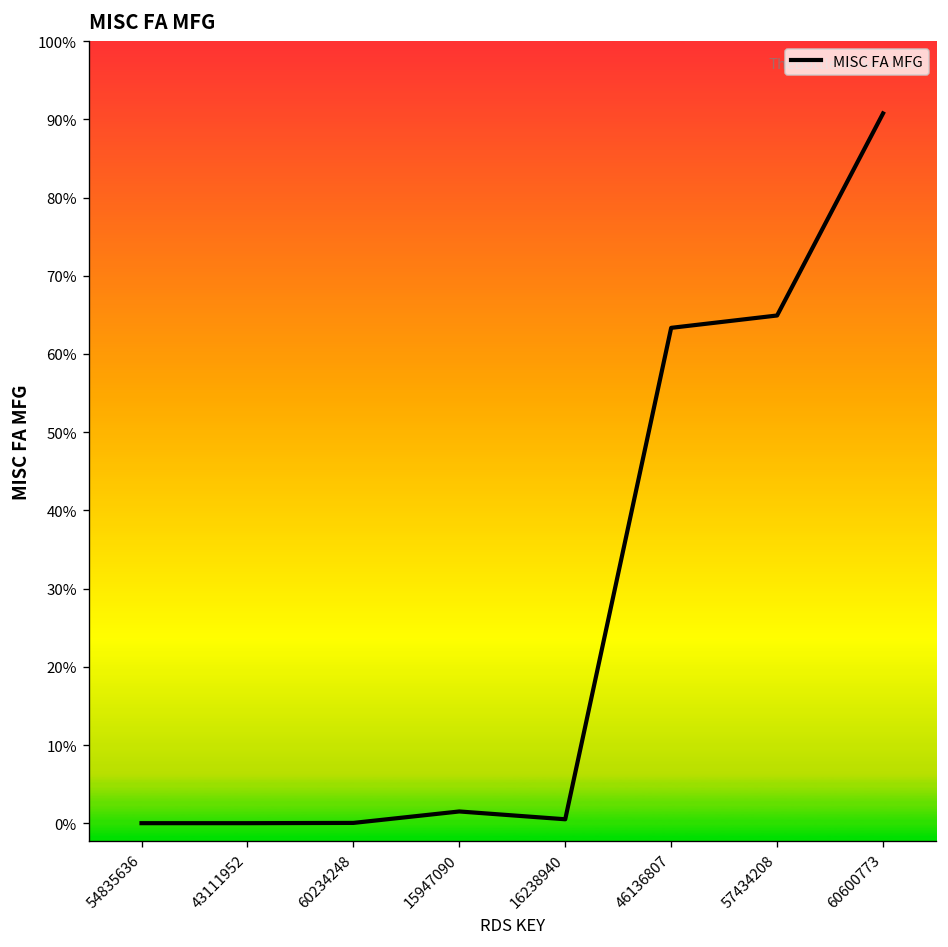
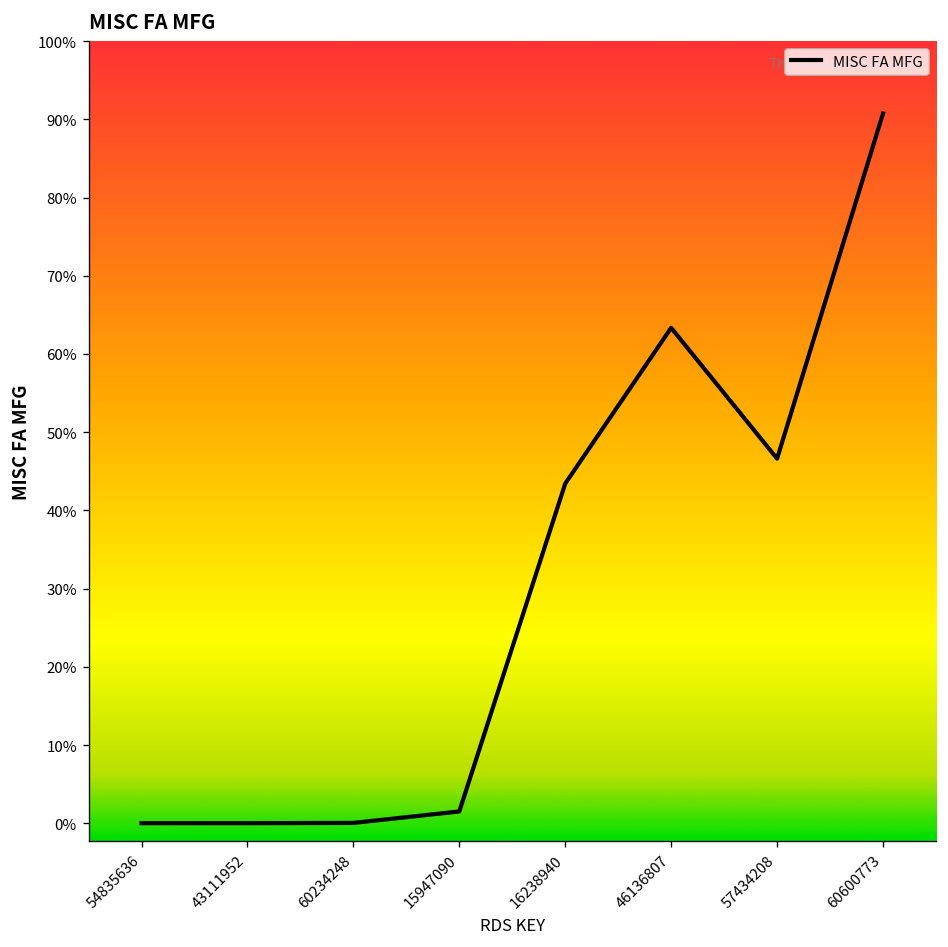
16238940: 1% -> 43%
57434208: 65% -> 47%
